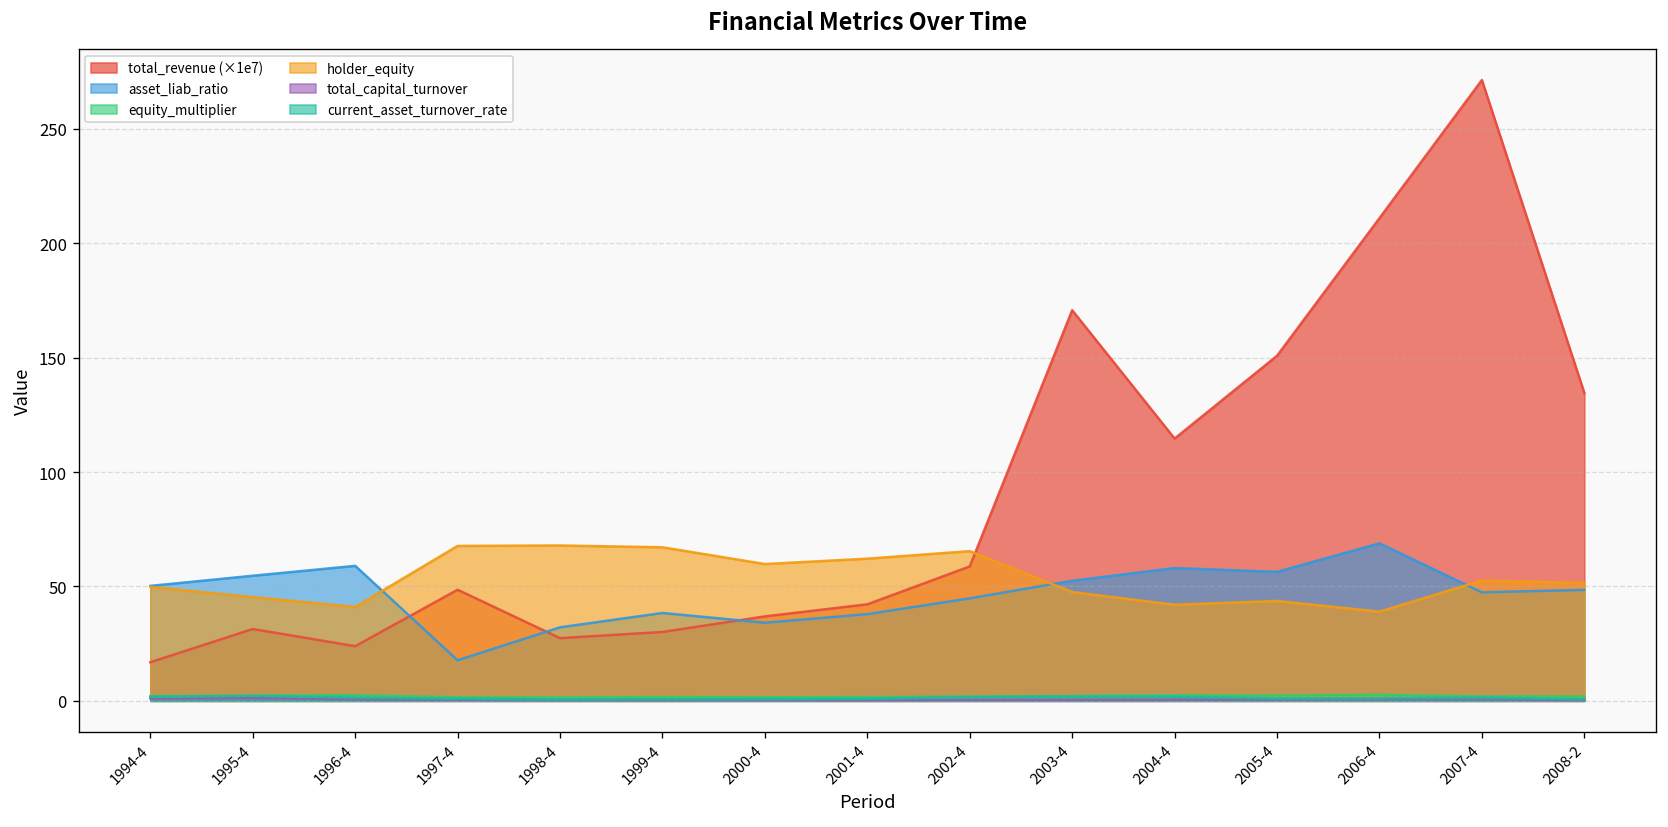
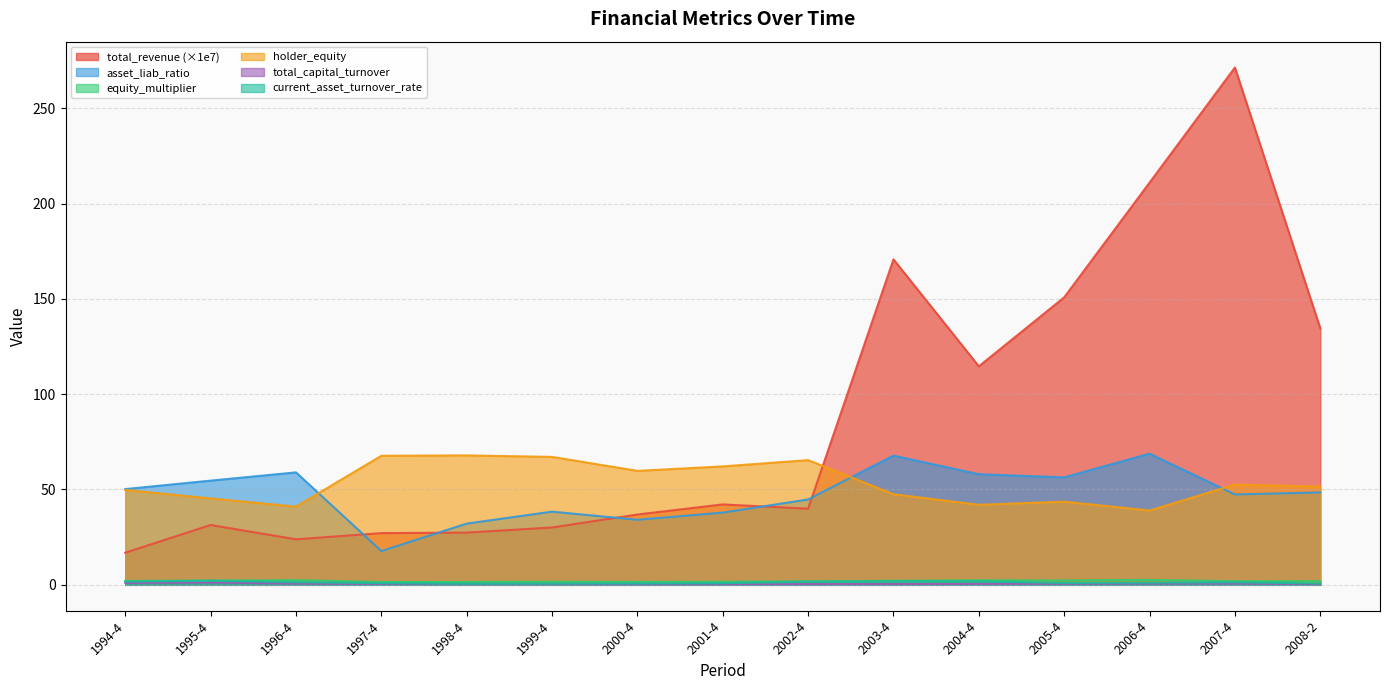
total_revenue (×1e7), 1997-4: 49 -> 27
total_revenue (×1e7), 2002-4: 59 -> 40
asset_liab_ratio, 2003-4: 52 -> 68
